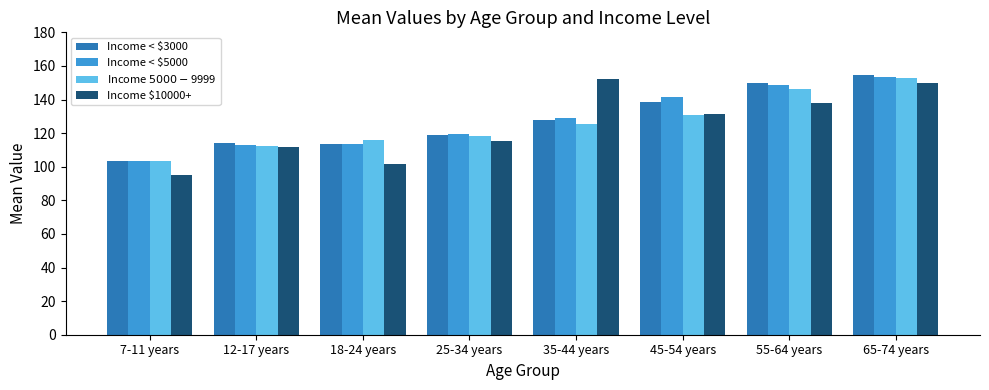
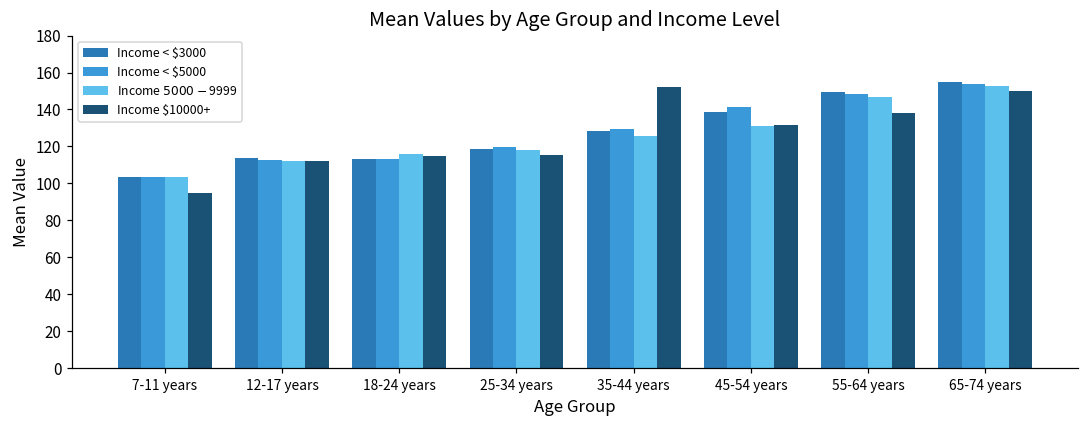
Income $10000+, 18-24 years: 102 -> 115
